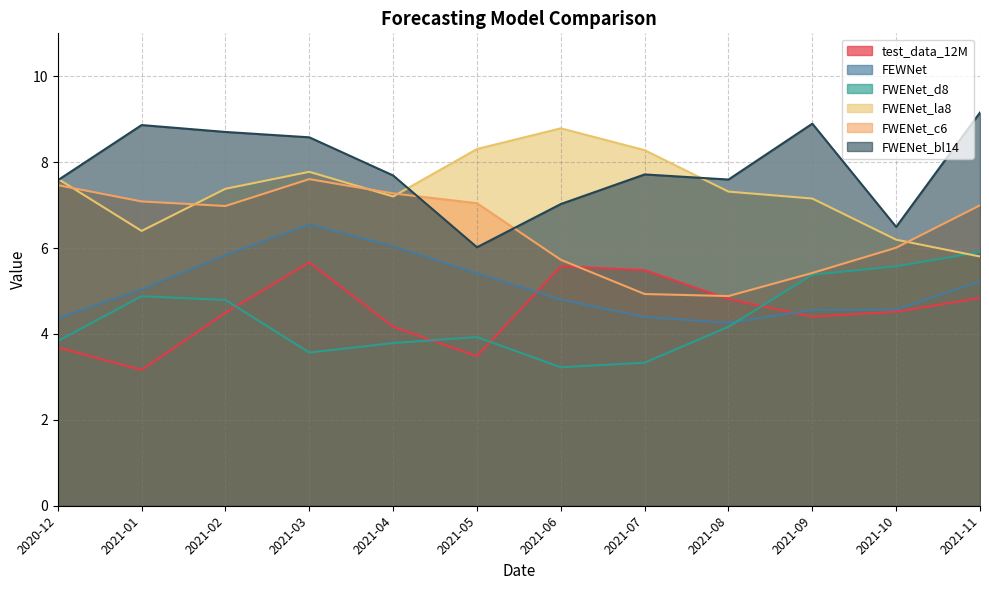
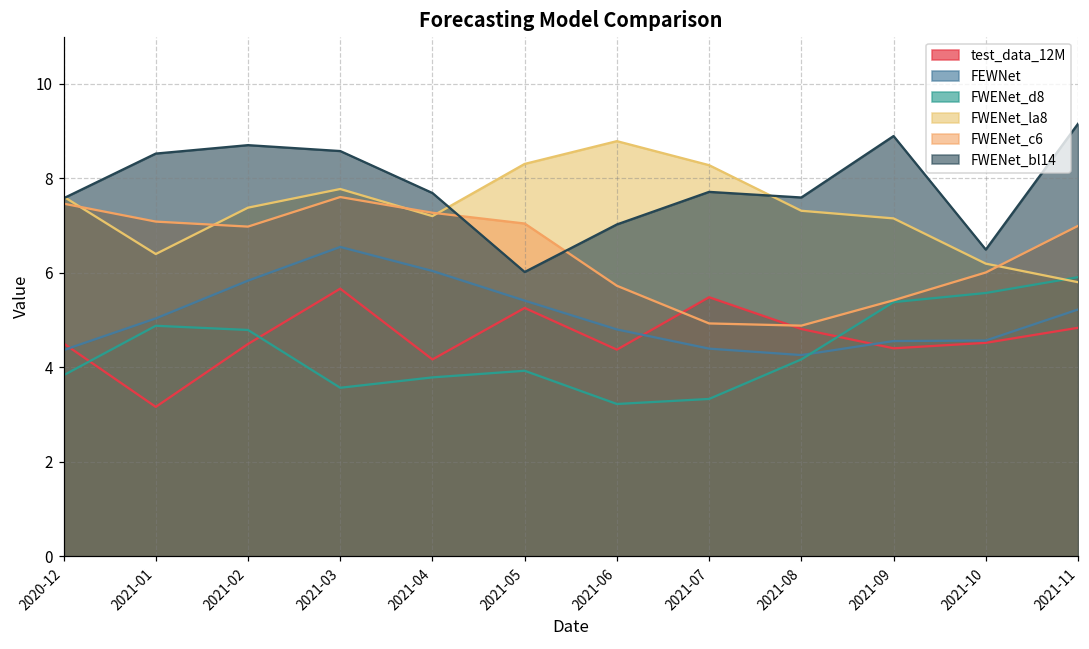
test_data_12M, 2020-12: 3.7 -> 4.5
FWENet_bl14, 2021-01: 8.9 -> 8.5
test_data_12M, 2021-05: 3.5 -> 5.3
test_data_12M, 2021-06: 5.6 -> 4.4
